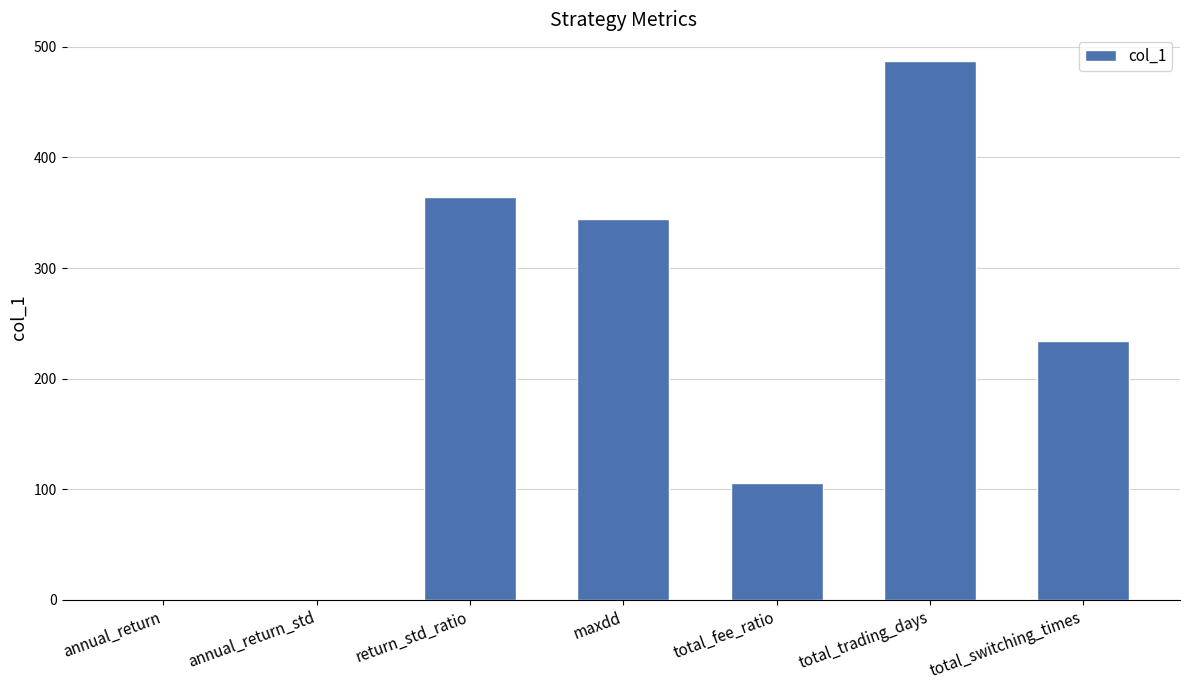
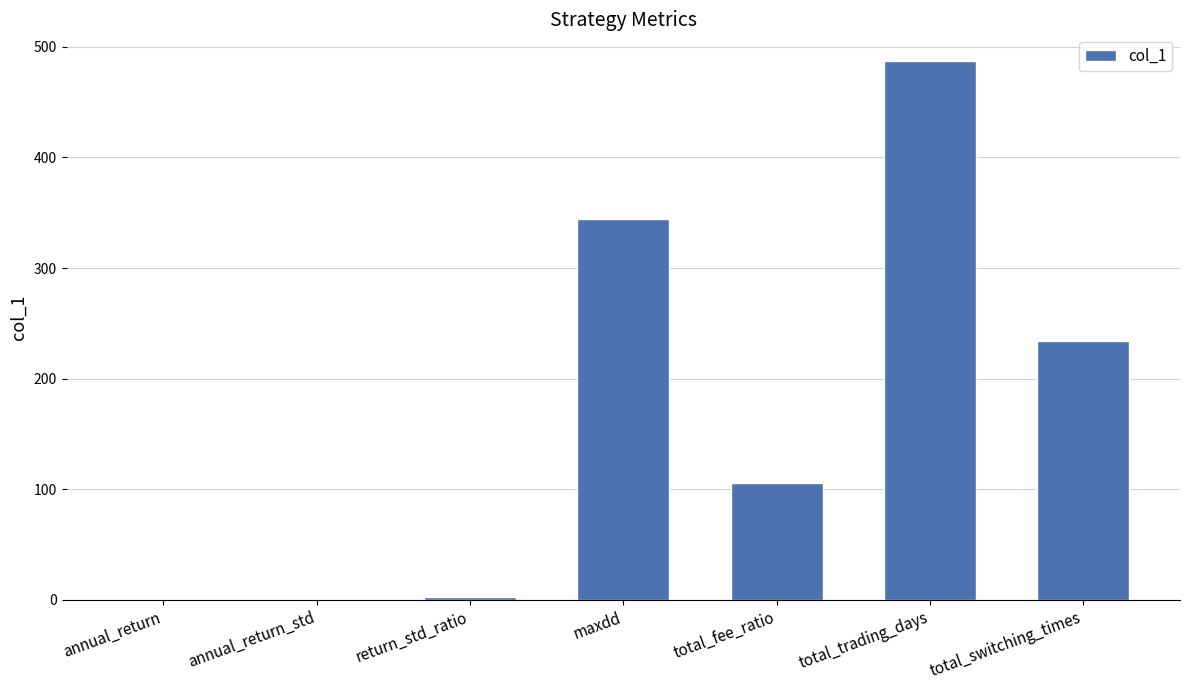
return_std_ratio: 364 -> 3
